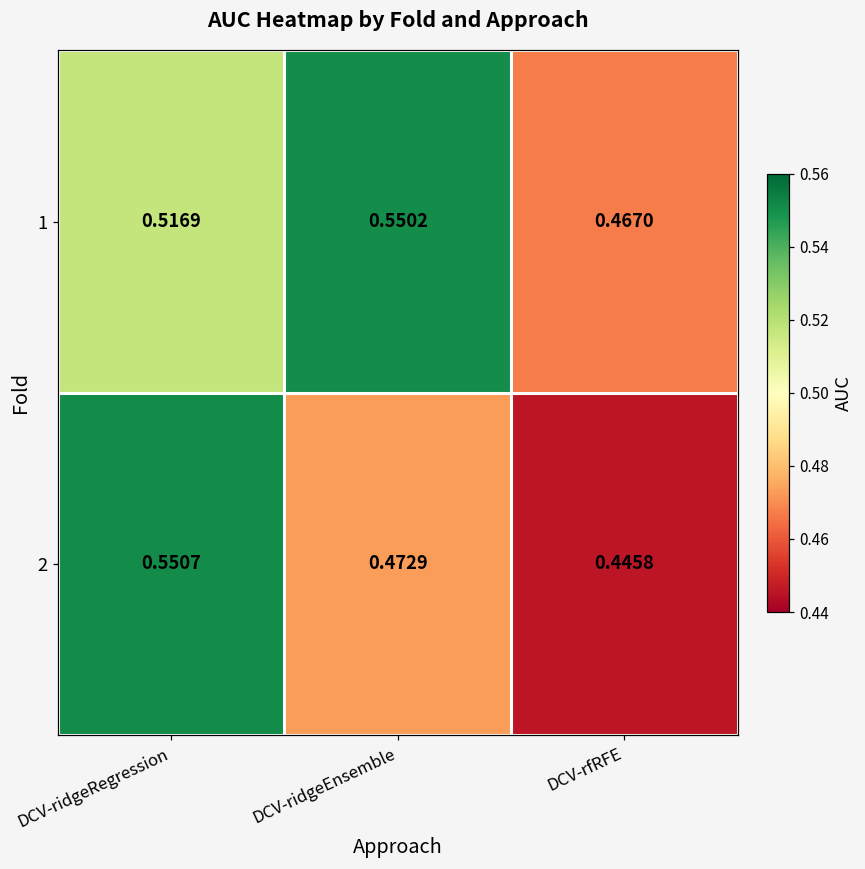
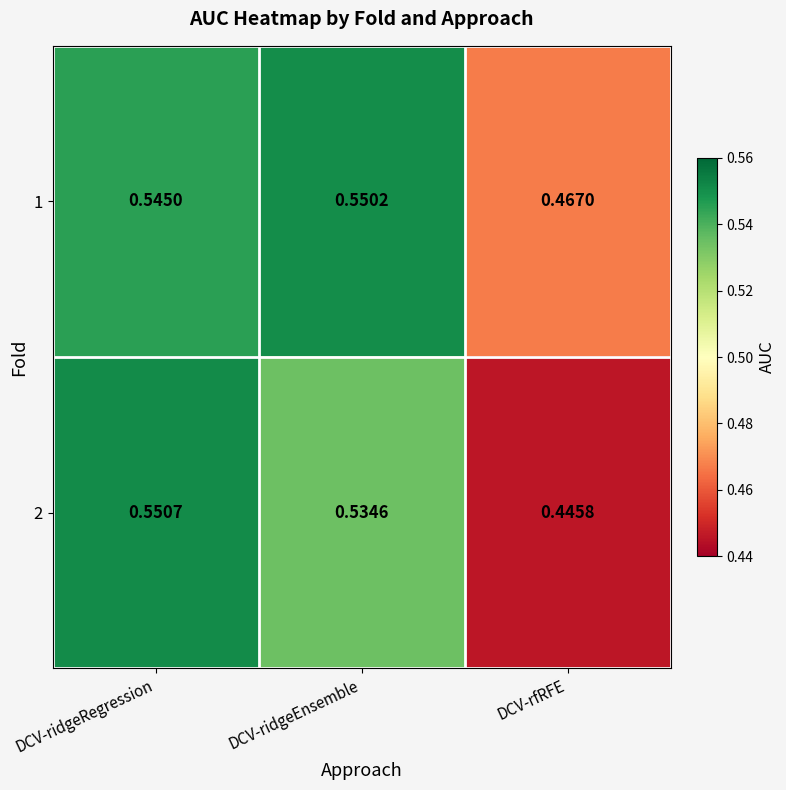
1, DCV-ridgeRegression: 0.5169 -> 0.5450
2, DCV-ridgeEnsemble: 0.4729 -> 0.5346
